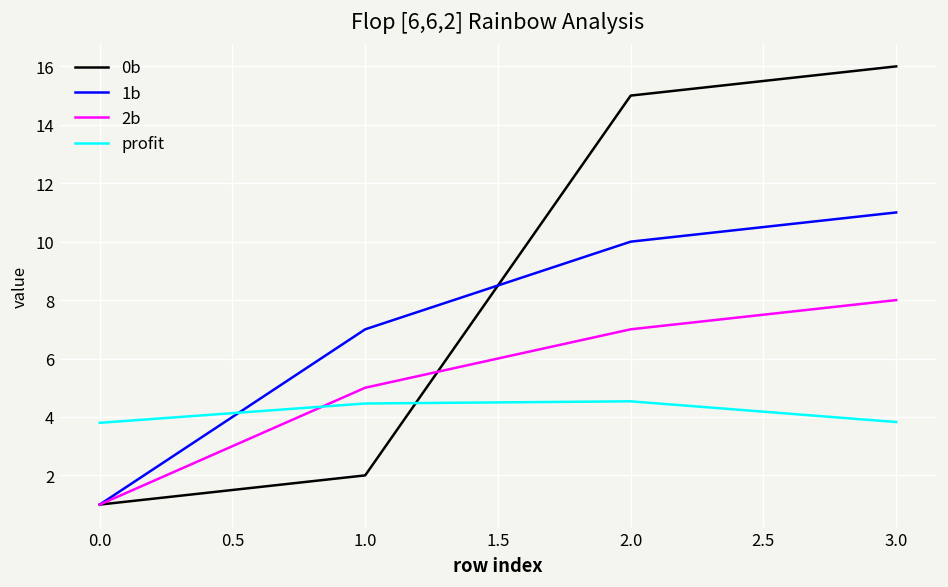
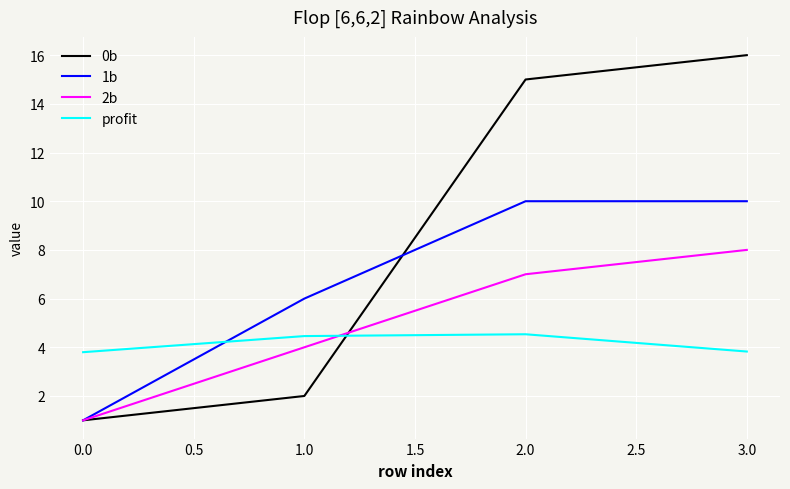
1b, 1.0: 7 -> 6
2b, 1.0: 5 -> 4
1b, 3.0: 11 -> 10
